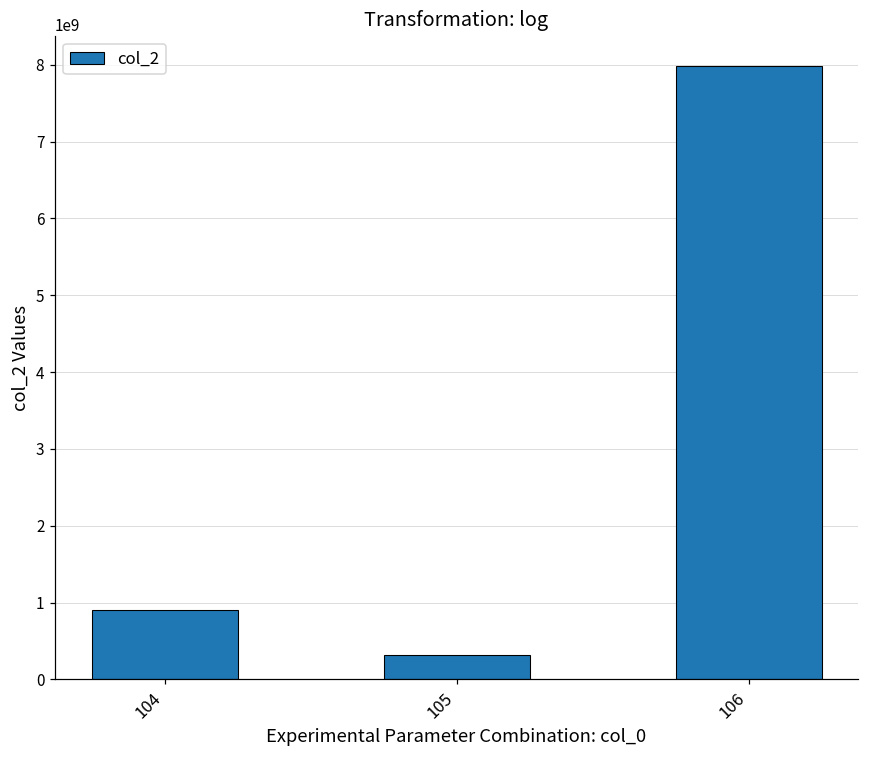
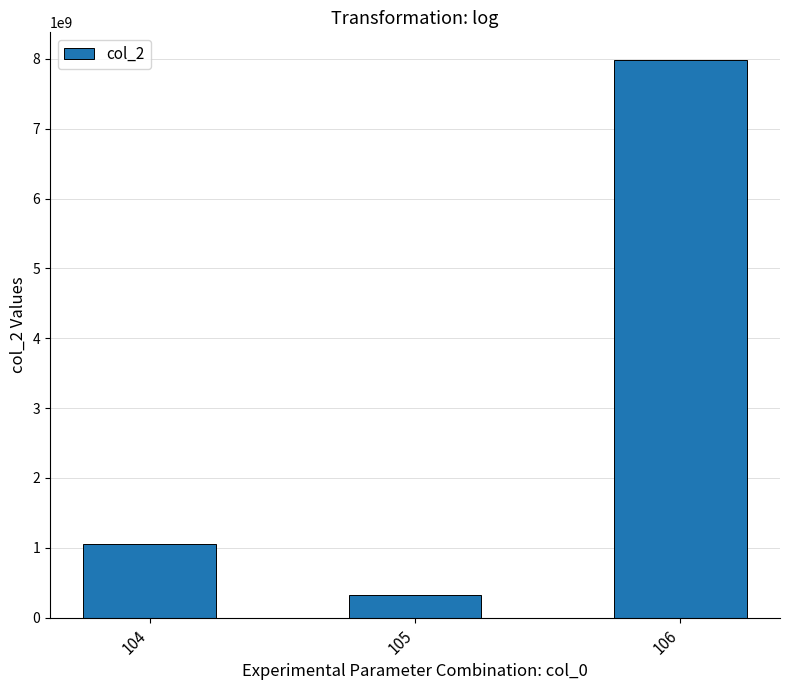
104: 900000000 -> 1100000000
